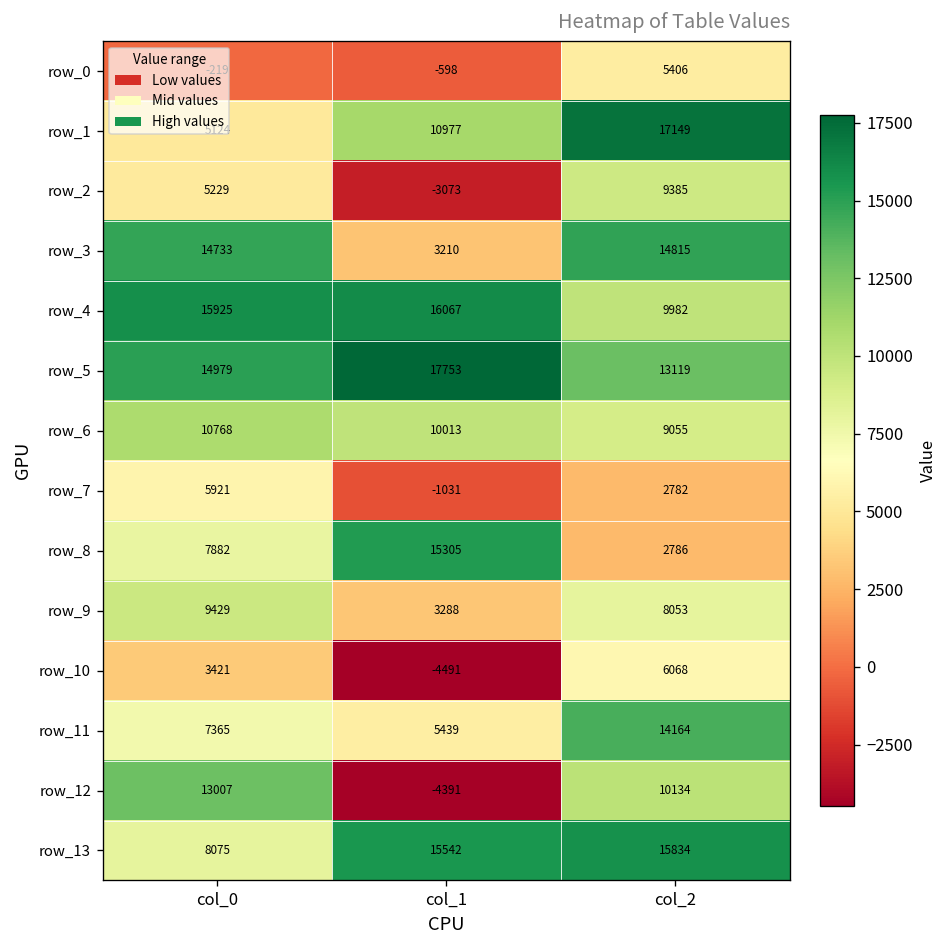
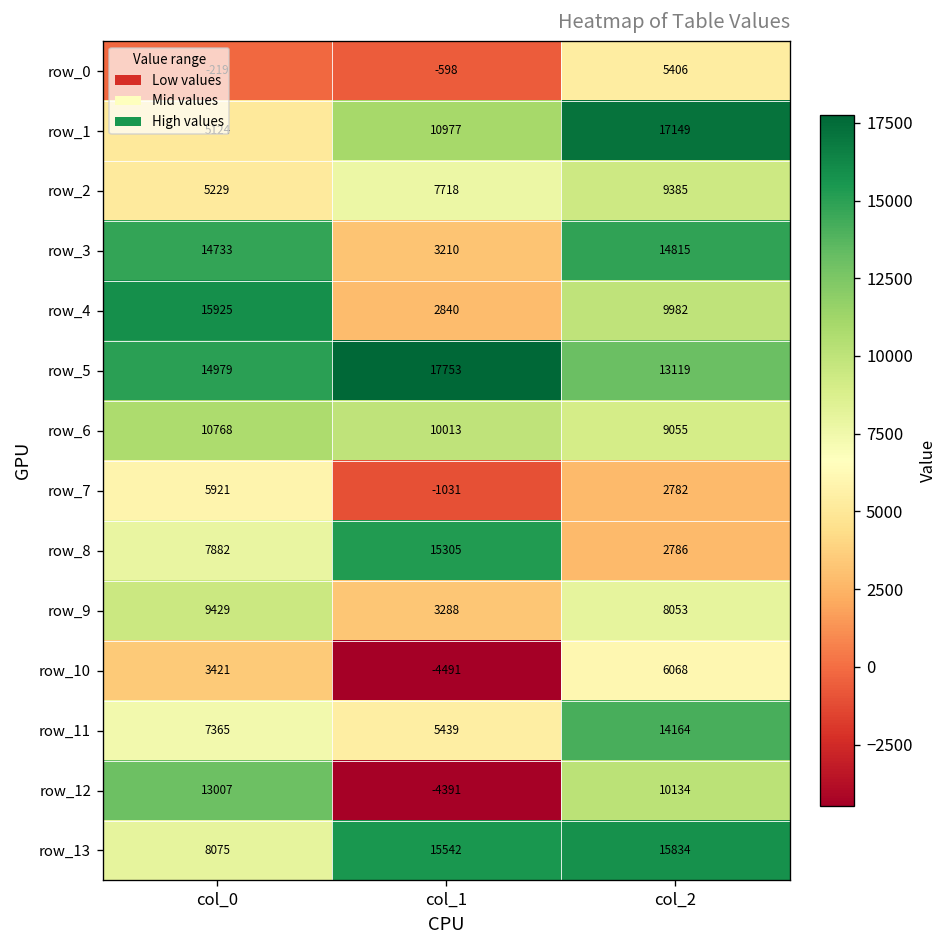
row_2, col_1: -3073 -> 7718
row_4, col_1: 16067 -> 2840
